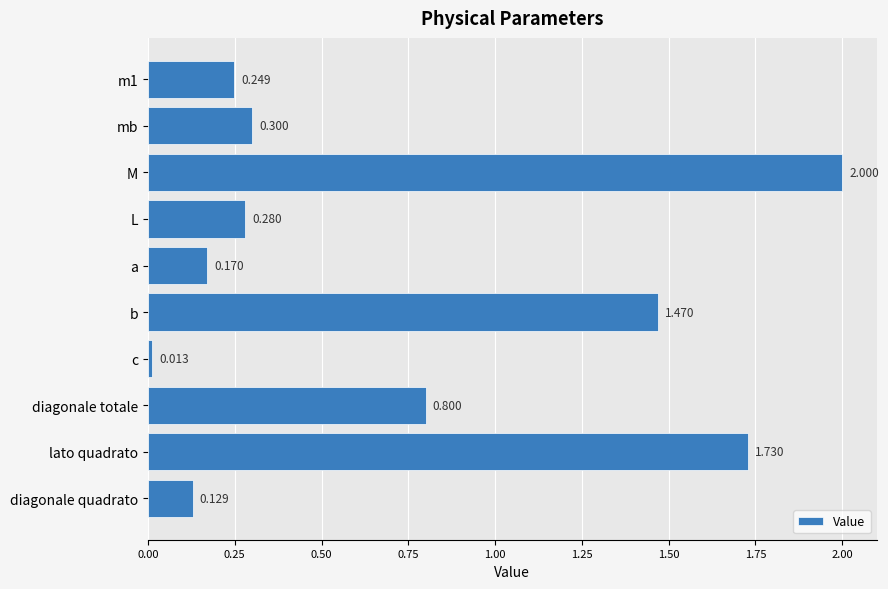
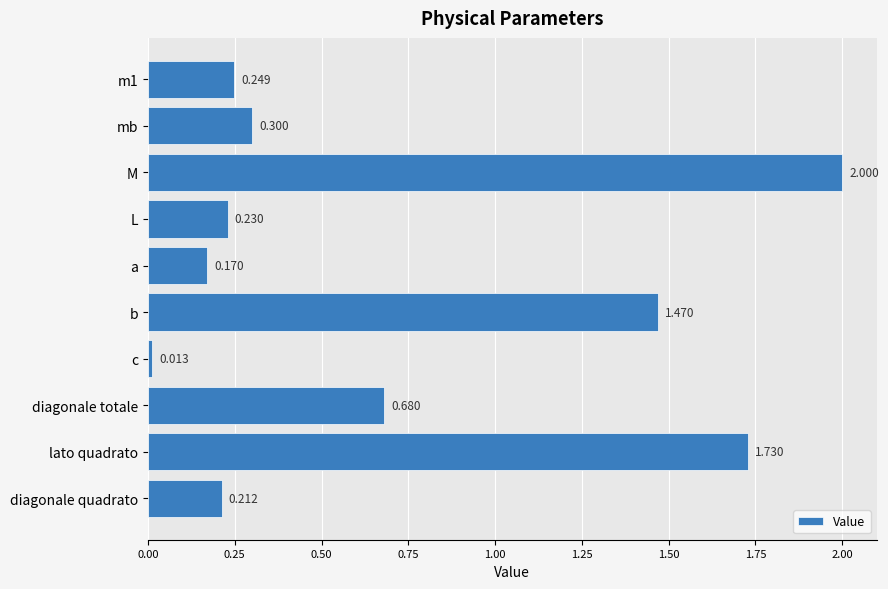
L: 0.280 -> 0.230
diagonale totale: 0.800 -> 0.680
diagonale quadrato: 0.129 -> 0.212
